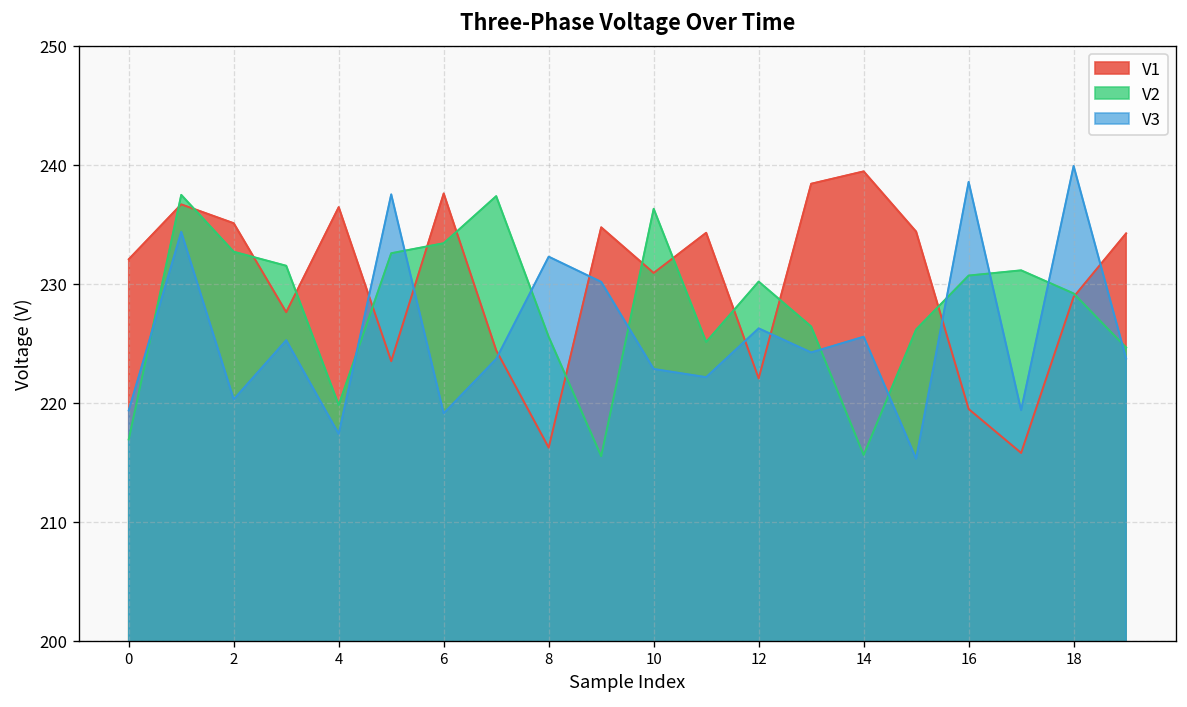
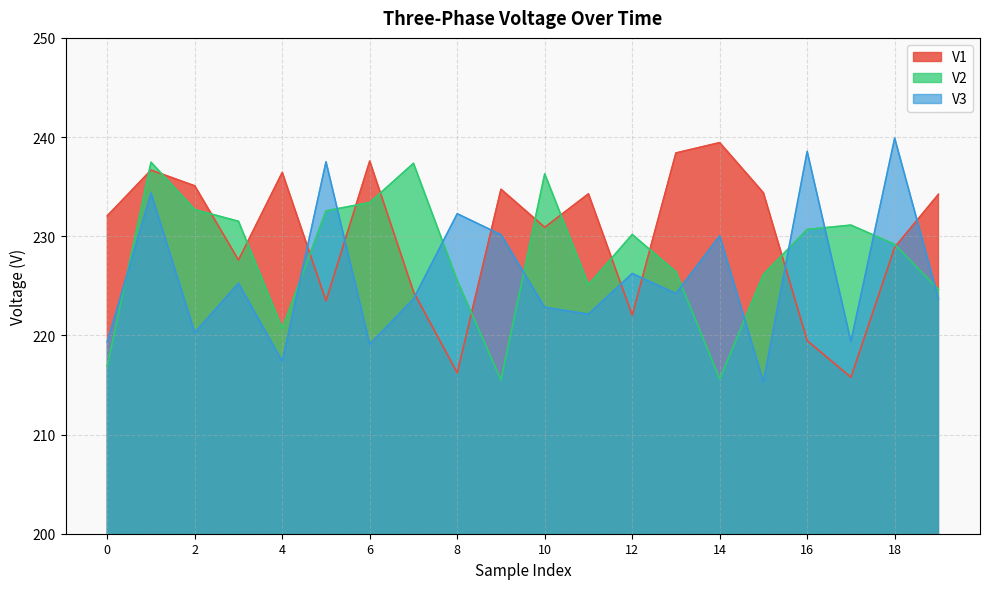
V2, 4: 220 -> 221
V3, 14: 226 -> 230
